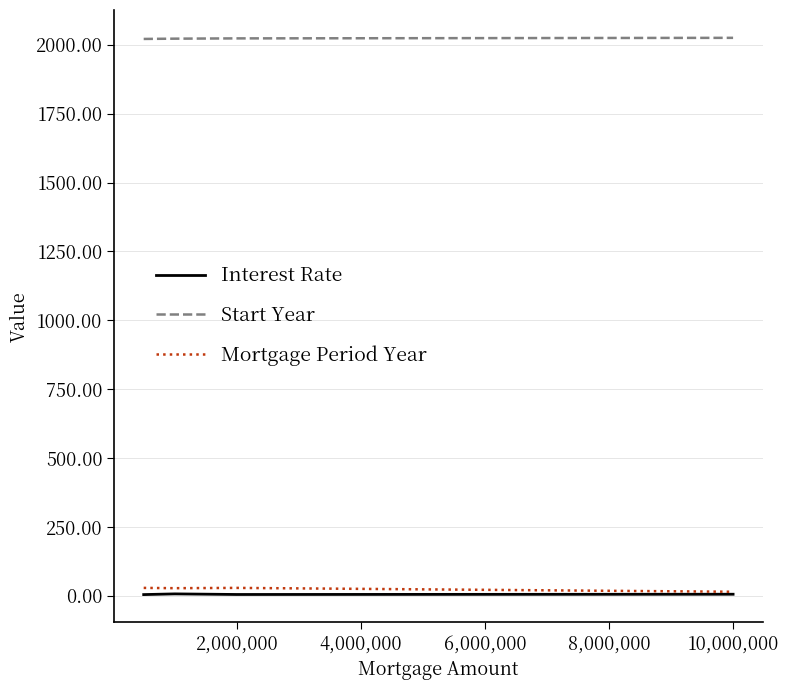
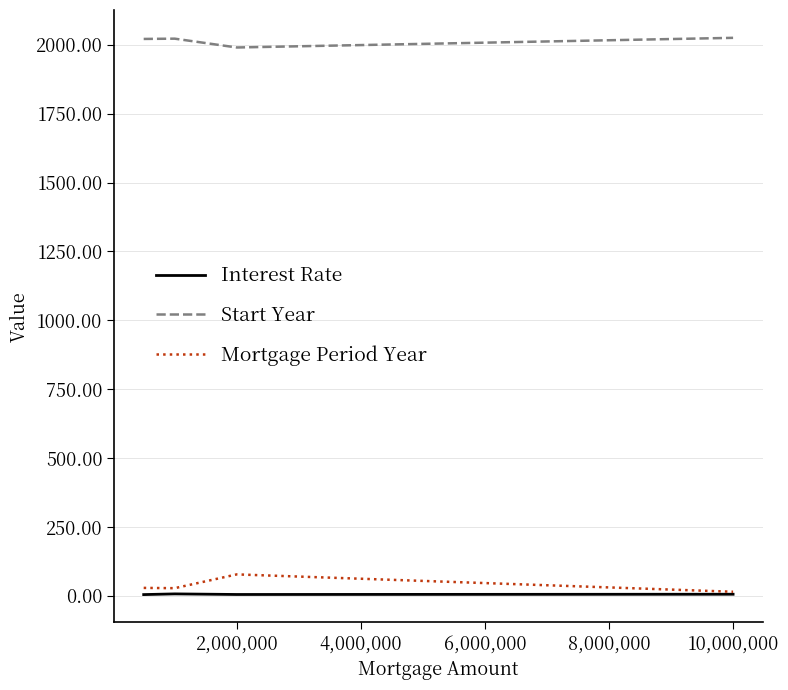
Start Year, 2,000,000: 2020 -> 1990
Mortgage Period Year, 2,000,000: 30 -> 80
